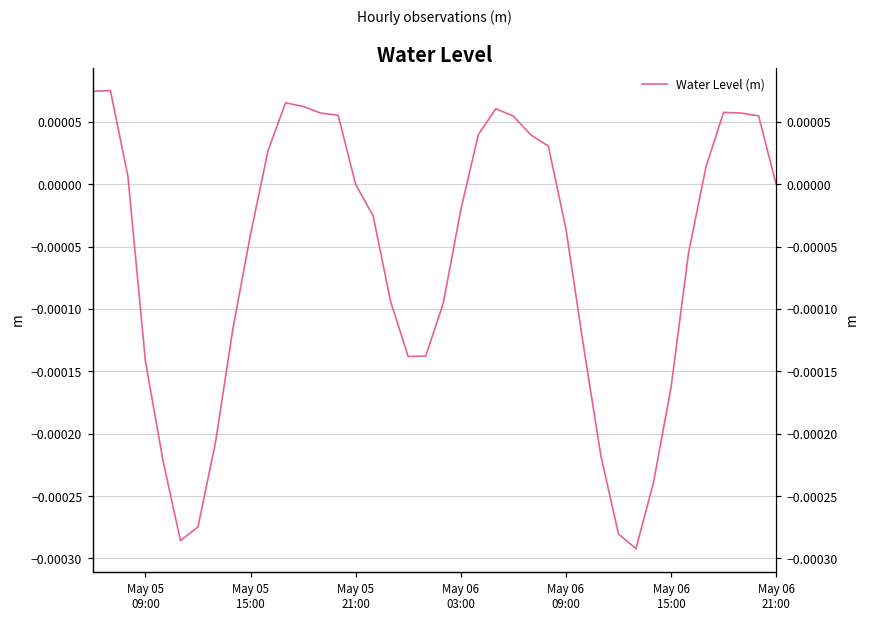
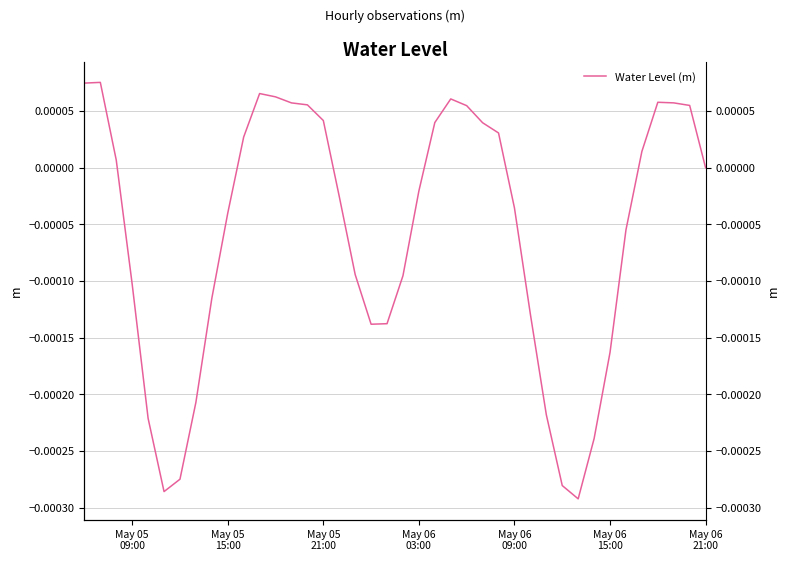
May 05 09:00: -0.000142 -> -0.000103
May 05 21:00: 0.00000 -> 0.00004
